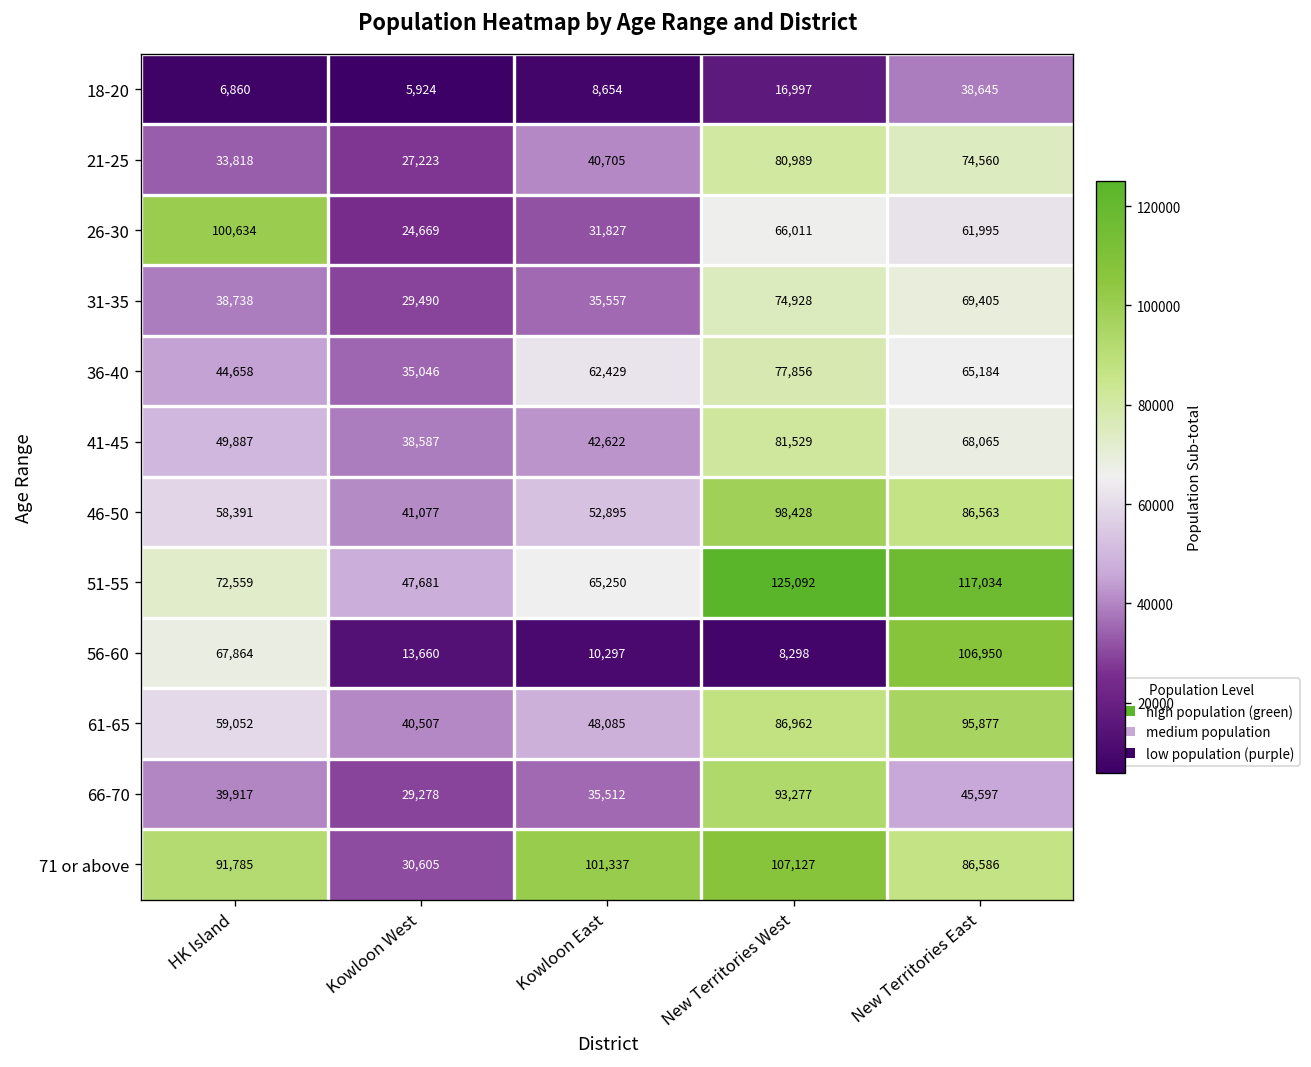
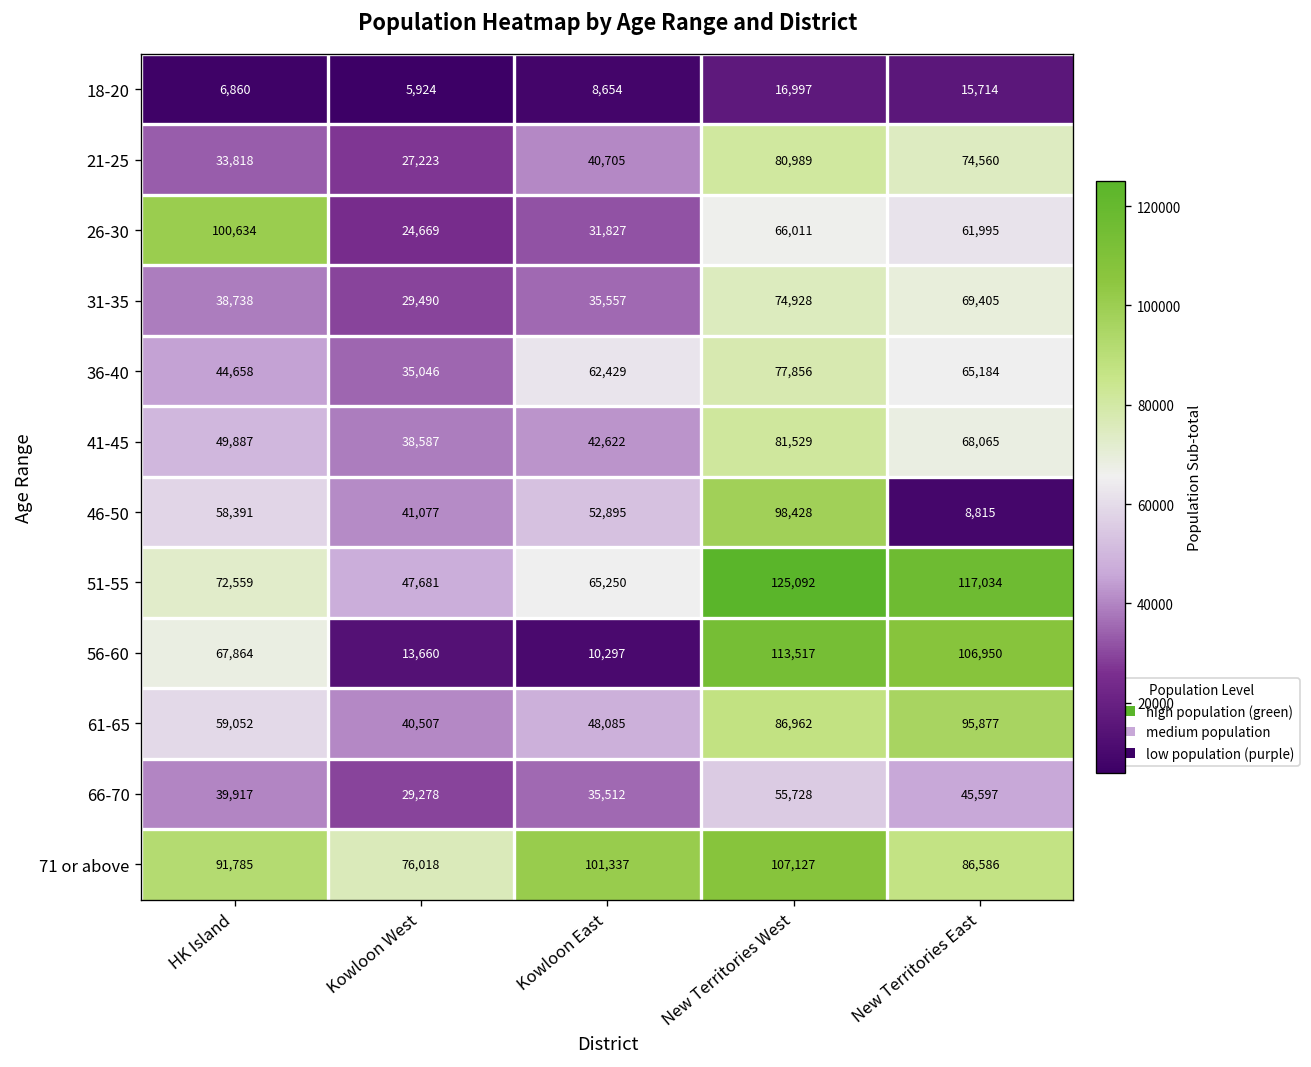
18-20, New Territories East: 38,645 -> 15,714
46-50, New Territories East: 86,563 -> 8,815
56-60, New Territories West: 8,298 -> 113,517
66-70, New Territories West: 93,277 -> 55,728
71 or above, Kowloon West: 30,605 -> 76,018
